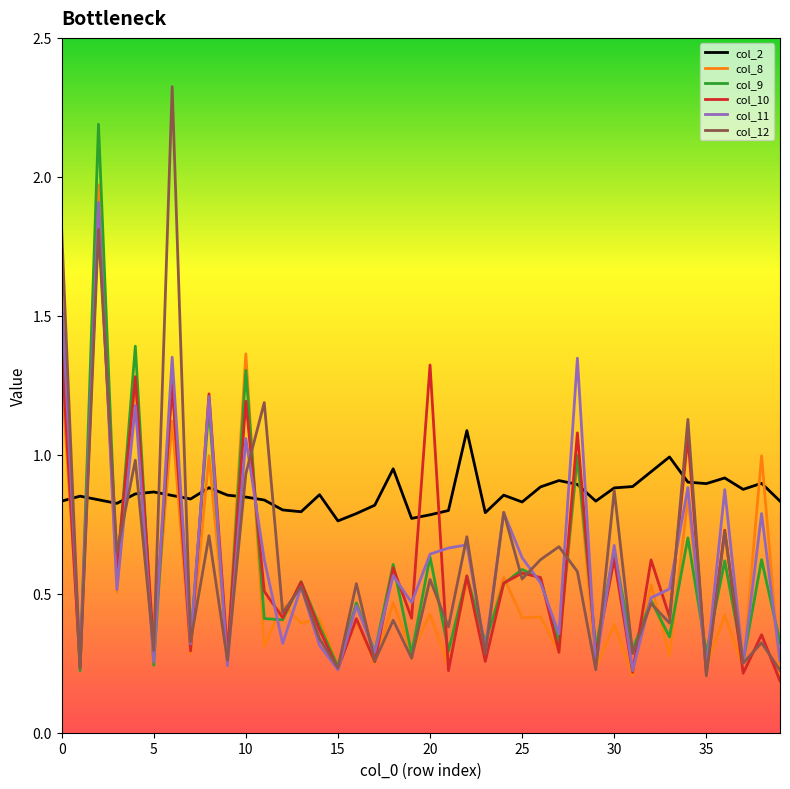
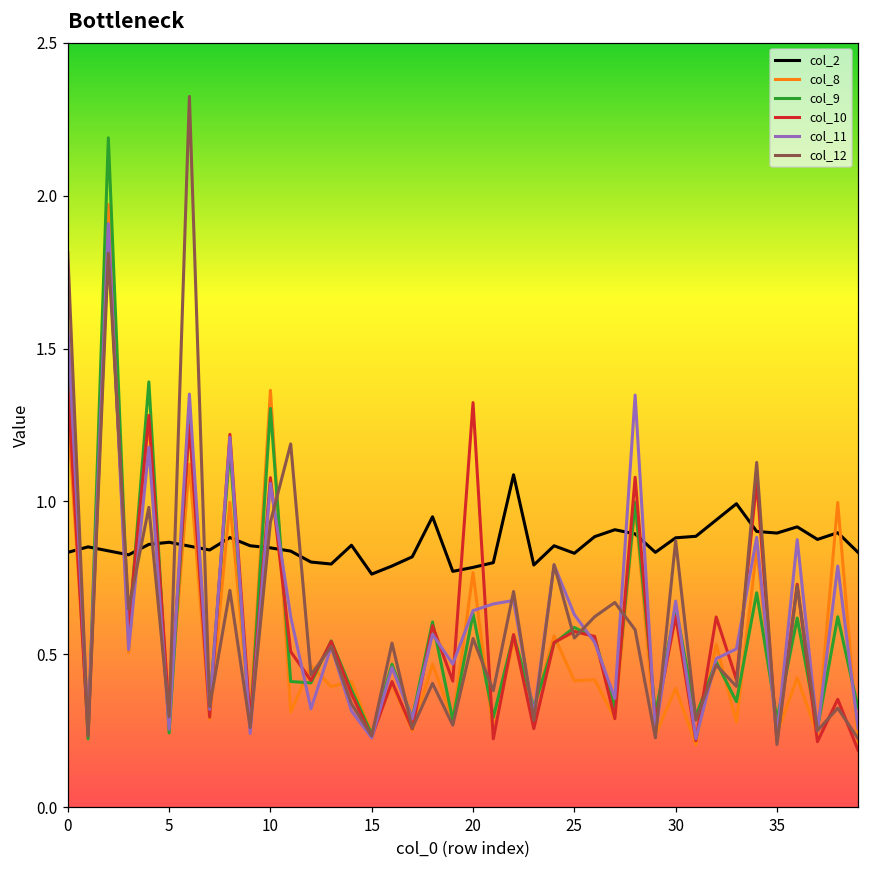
col_10, 10: 1.19 -> 1.08
col_8, 20: 0.43 -> 0.77
